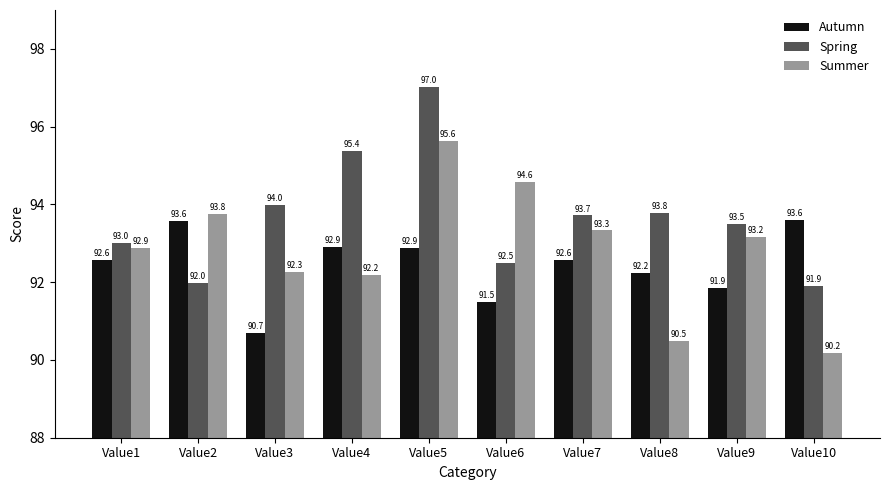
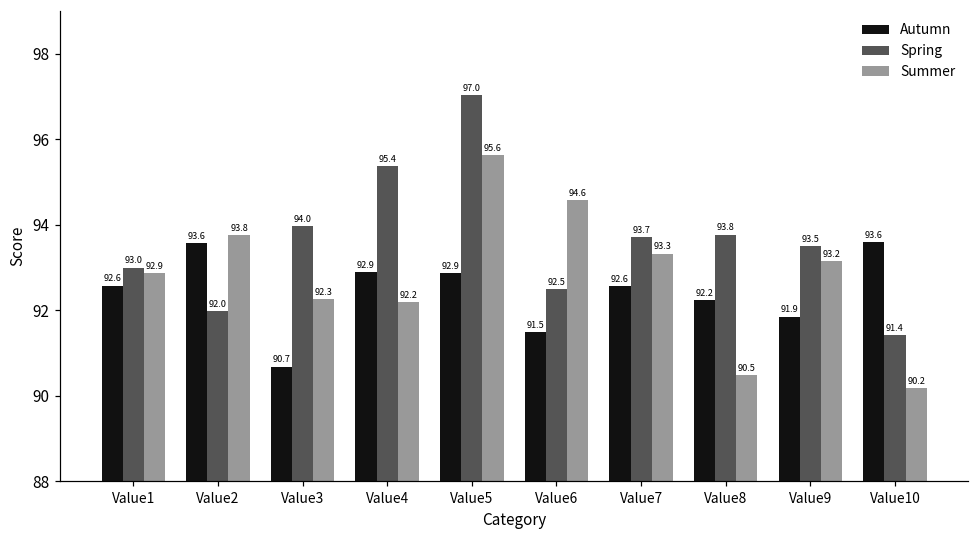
Spring, Value10: 91.9 -> 91.4
